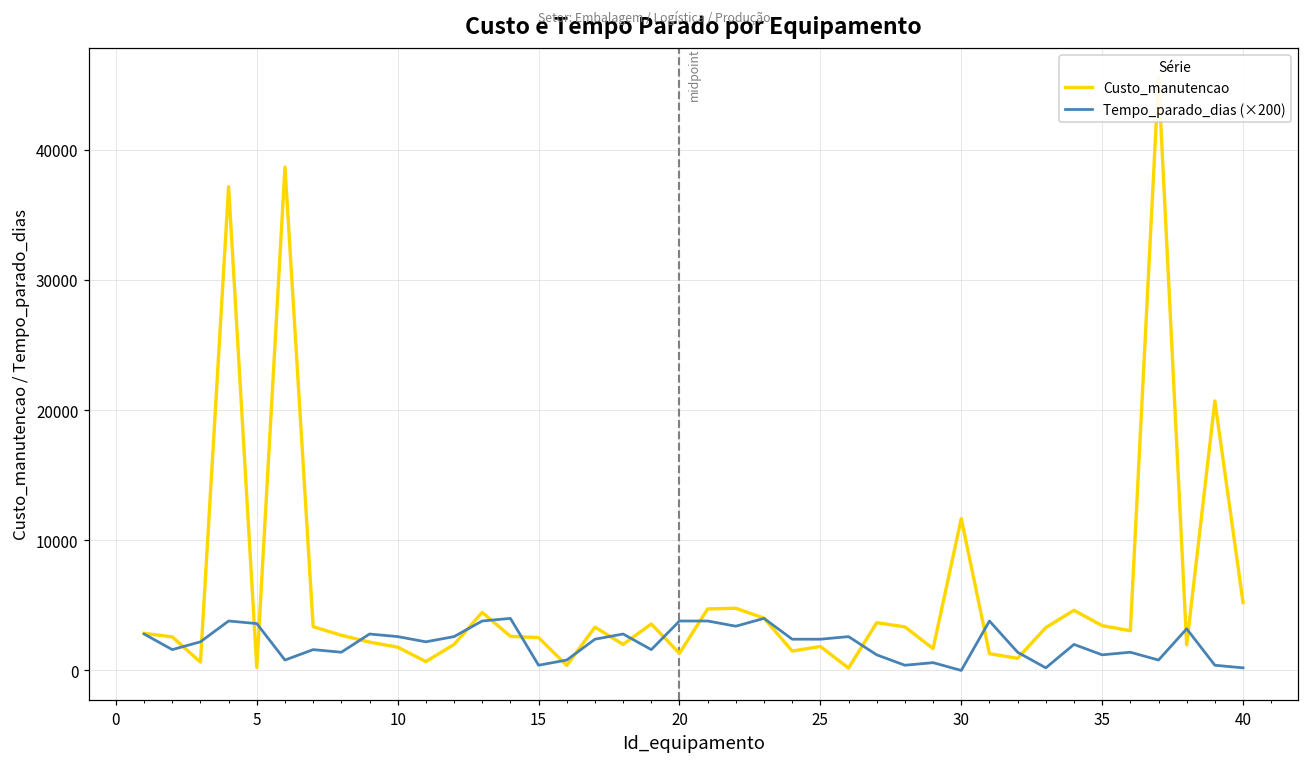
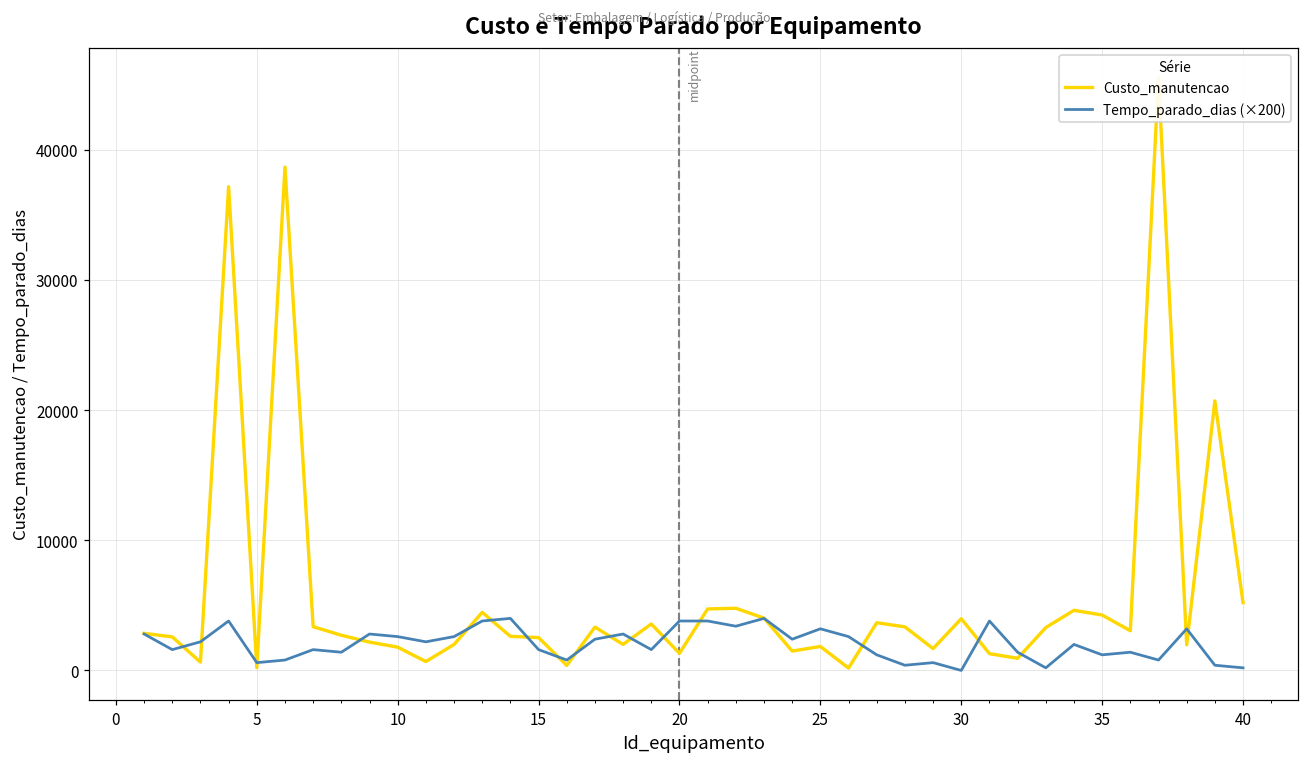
Tempo_parado_dias (×200), 5: 3600 -> 600
Tempo_parado_dias (×200), 15: 400 -> 1600
Tempo_parado_dias (×200), 25: 2400 -> 3200
Custo_manutencao, 30: 11700 -> 4000
Custo_manutencao, 35: 3400 -> 4300
